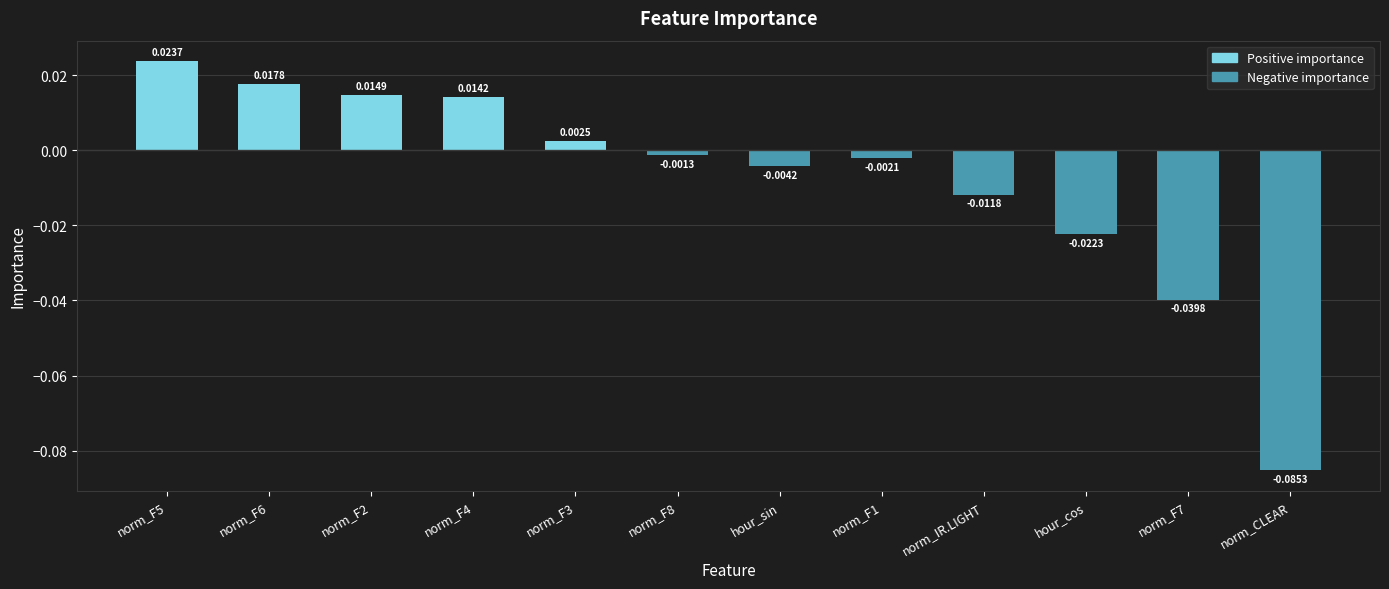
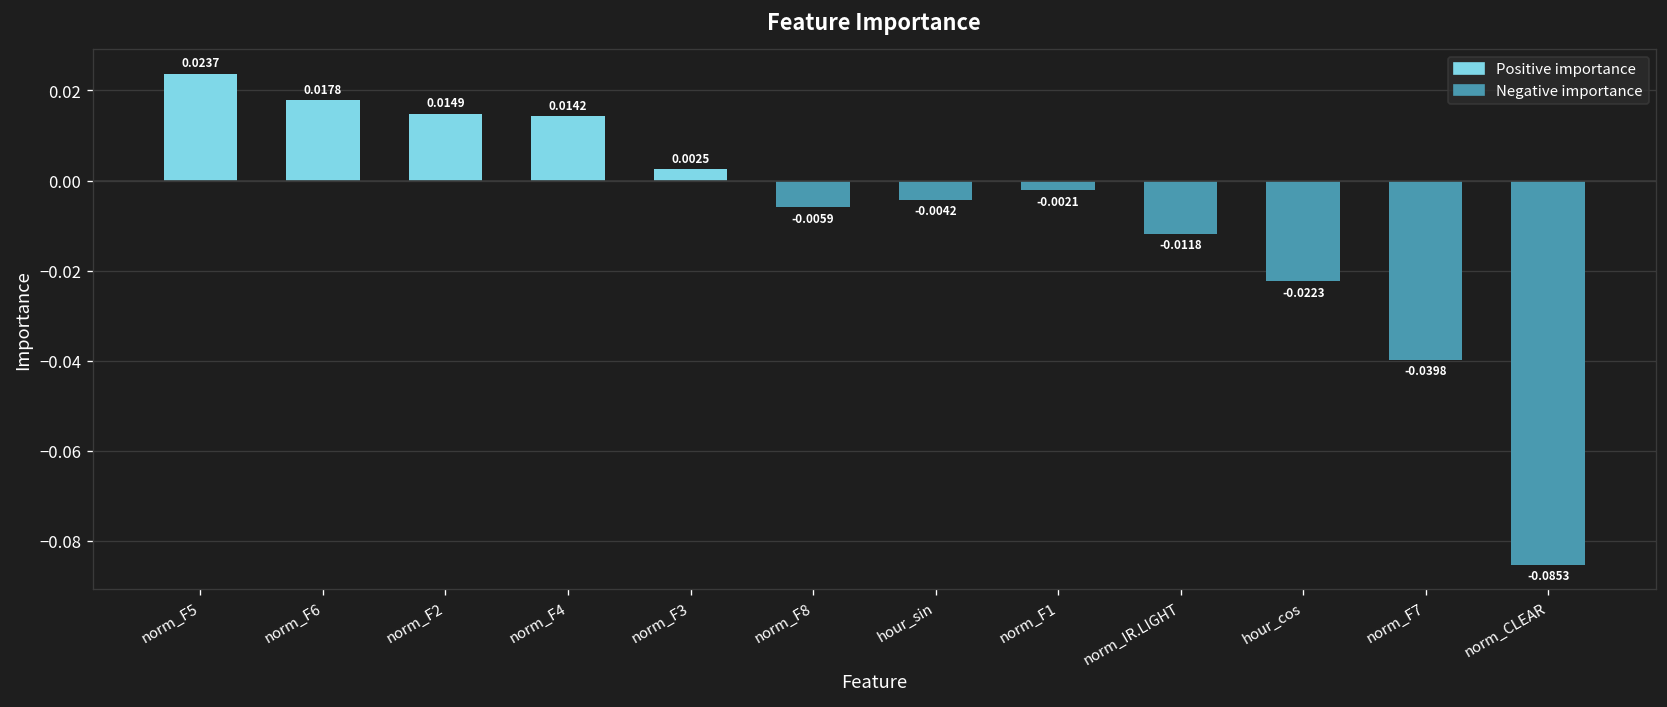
norm_F8: -0.0013 -> -0.0059
